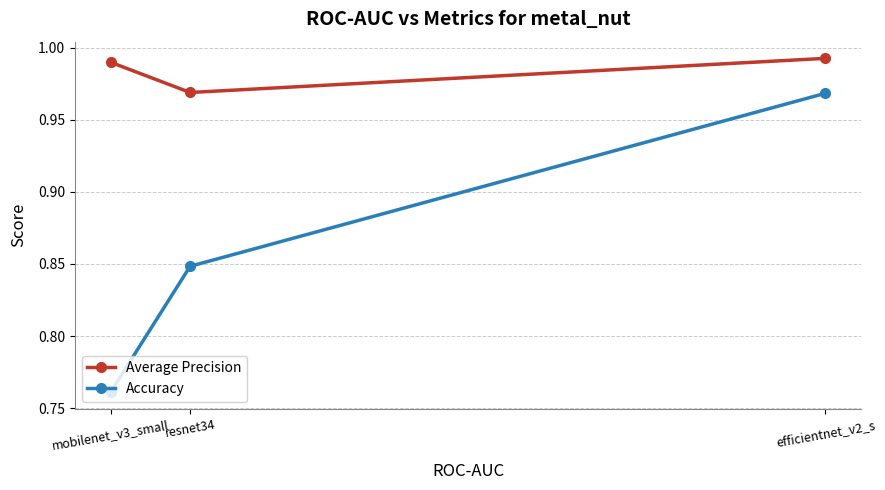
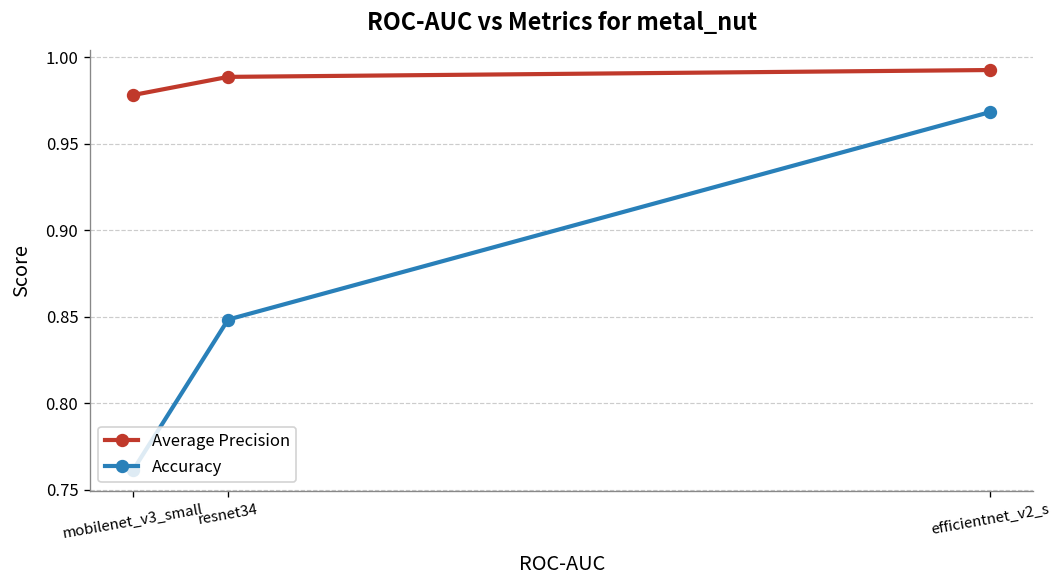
Average Precision, mobilenet_v3_small: 0.990 -> 0.978
Average Precision, resnet34: 0.969 -> 0.989
